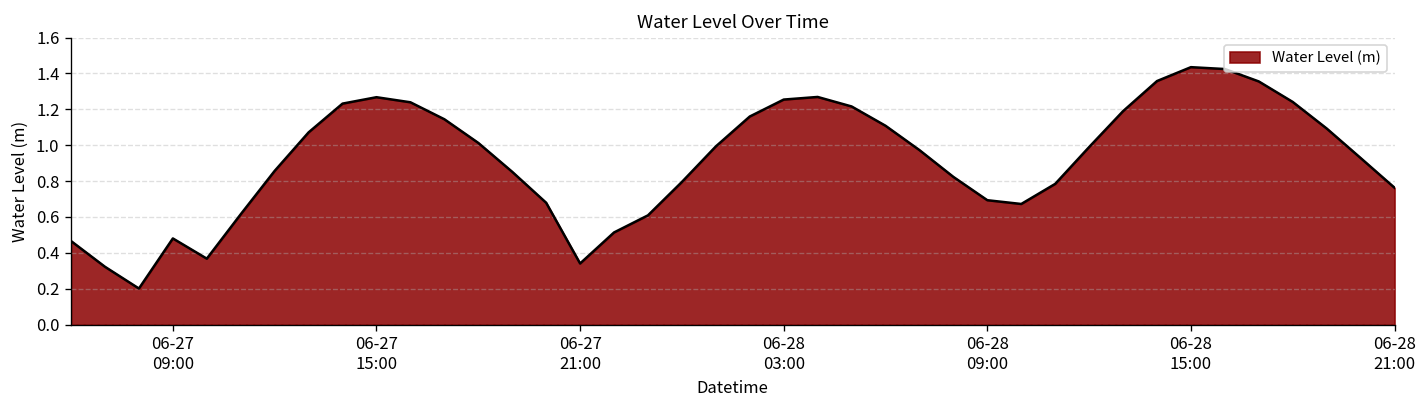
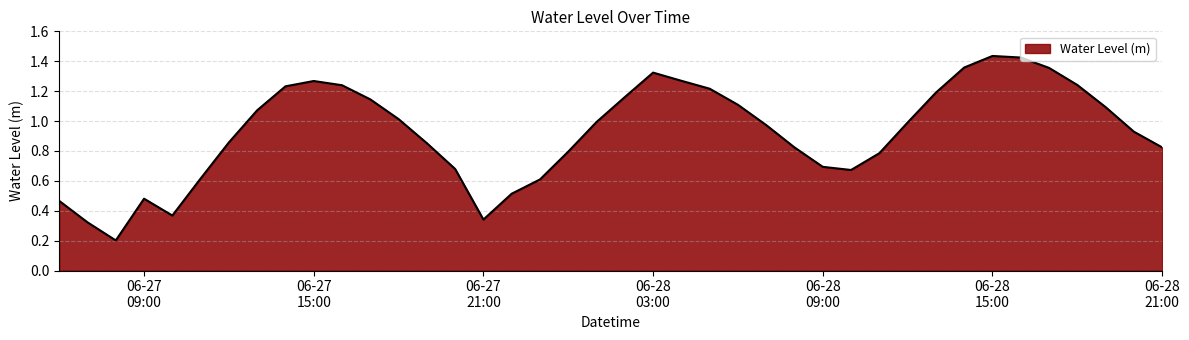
06-28 03:00: 1.25 -> 1.32
06-28 21:00: 0.76 -> 0.82
